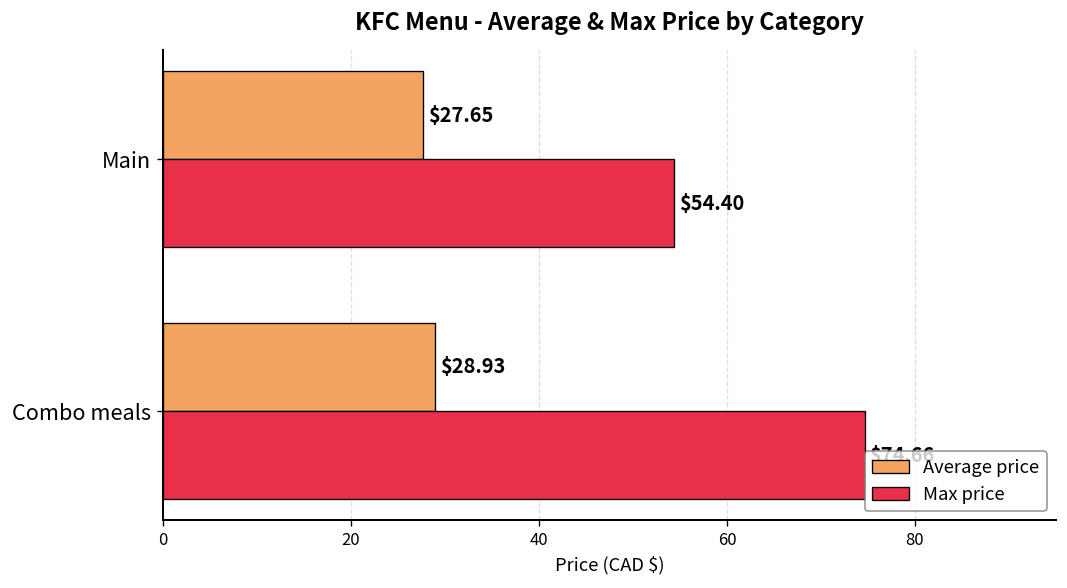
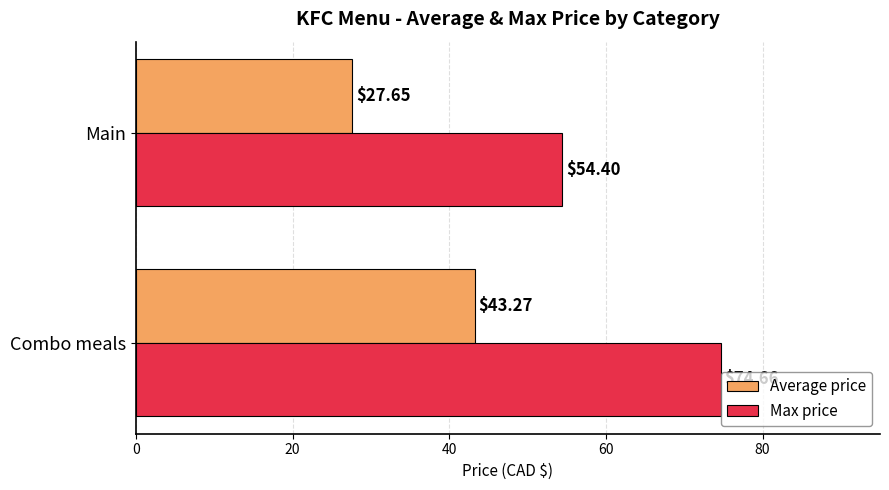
Average price, Combo meals: $28.93 -> $43.27
